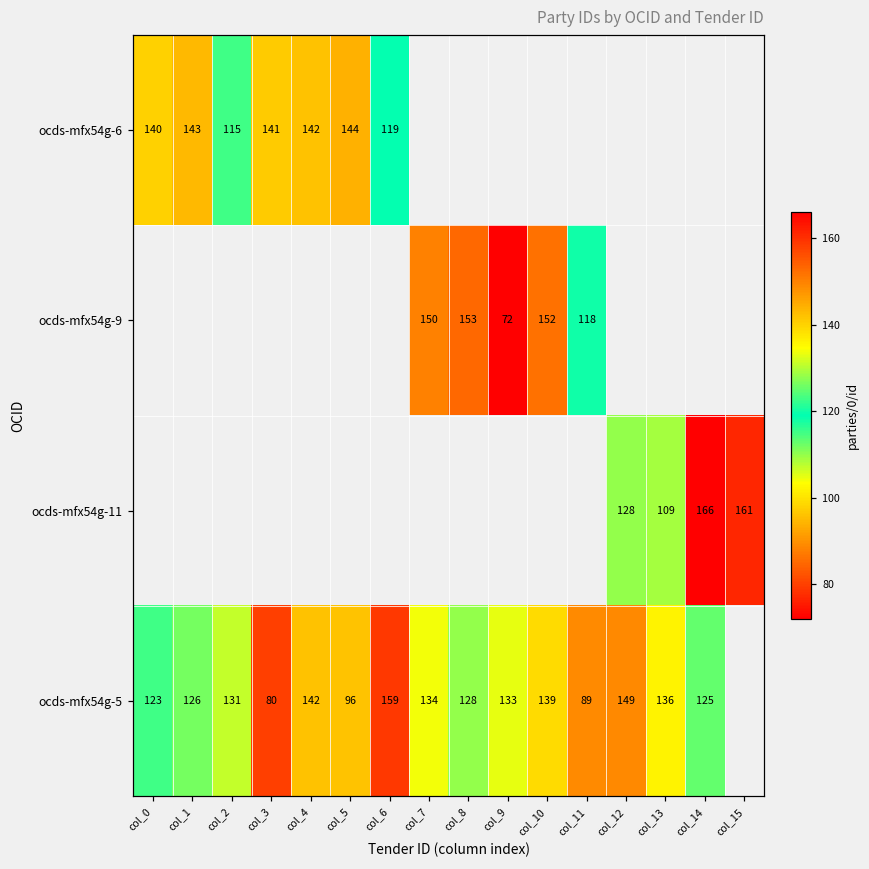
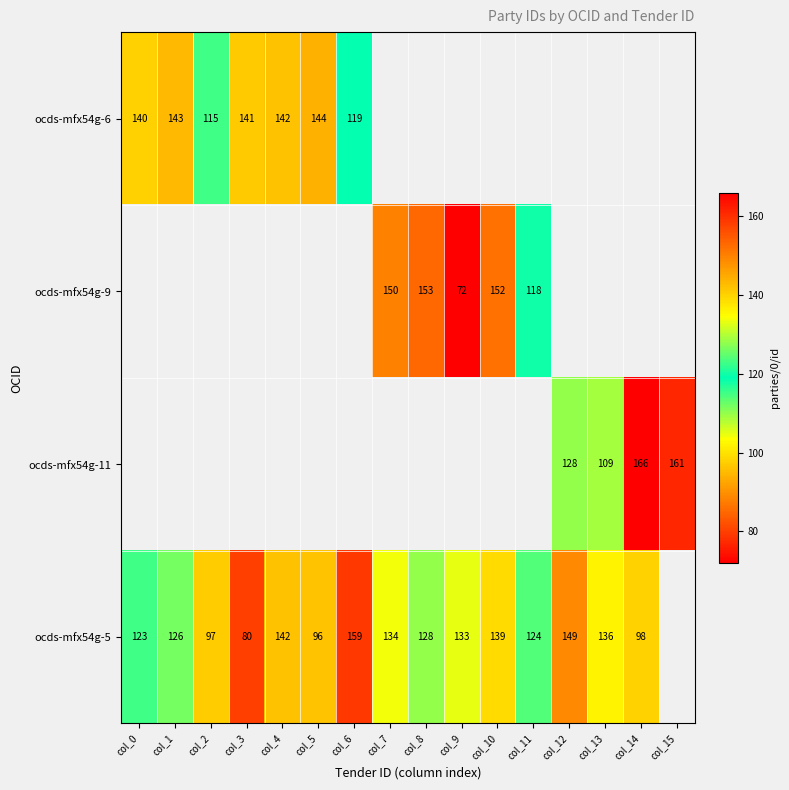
ocds-mfx54g-5, col_2: 131 -> 97
ocds-mfx54g-5, col_11: 89 -> 124
ocds-mfx54g-5, col_14: 125 -> 98
